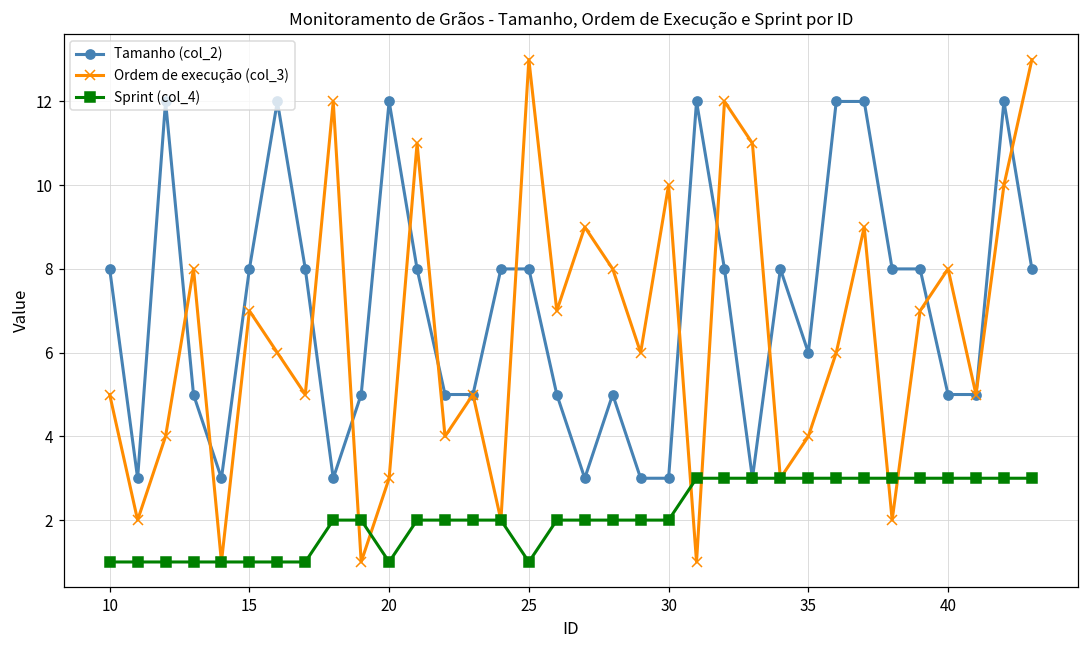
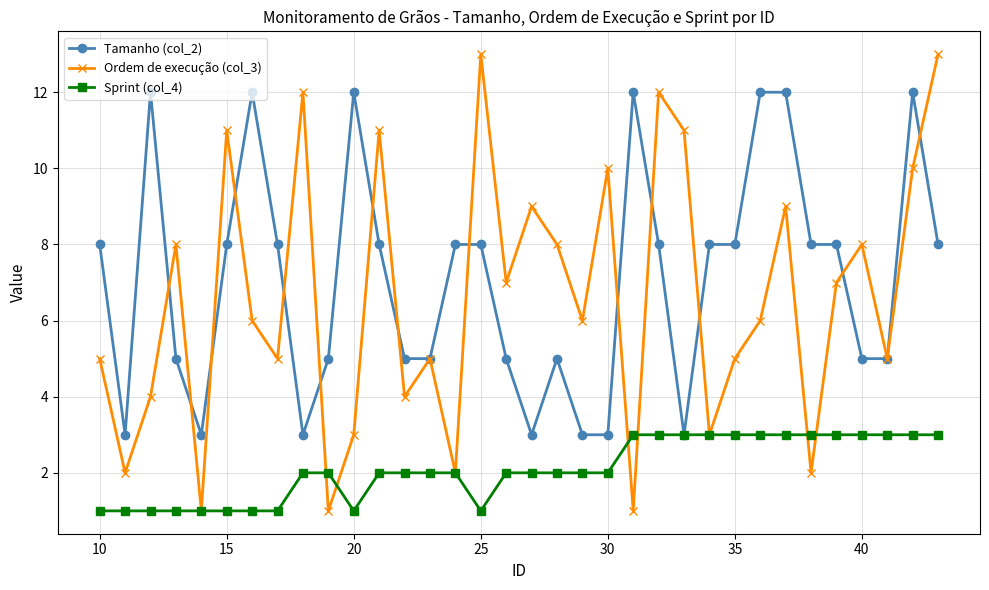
Ordem de execução (col_3), 15: 7 -> 11
Tamanho (col_2), 35: 6 -> 8
Ordem de execução (col_3), 35: 4 -> 5
